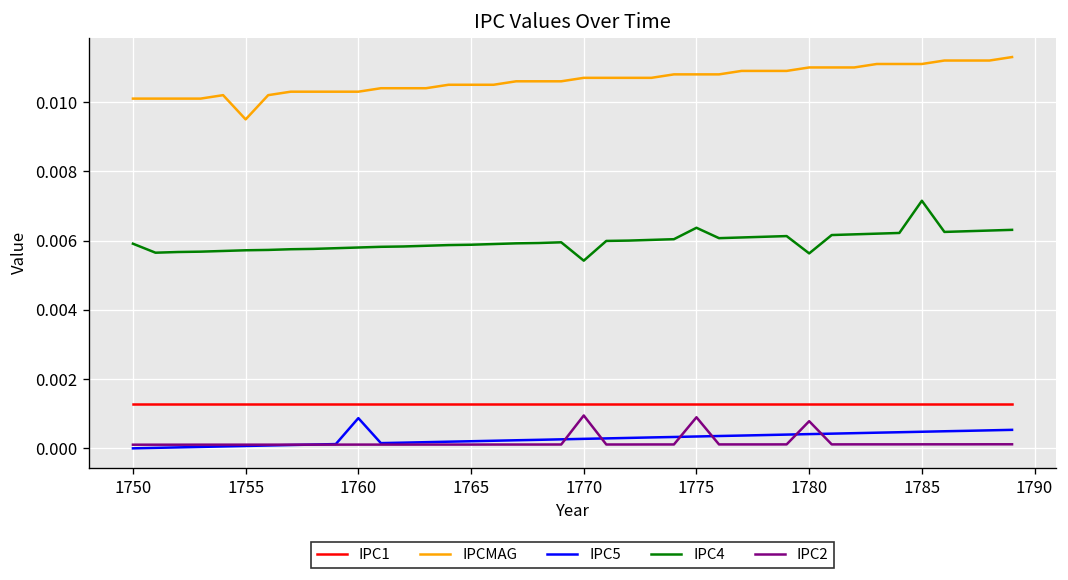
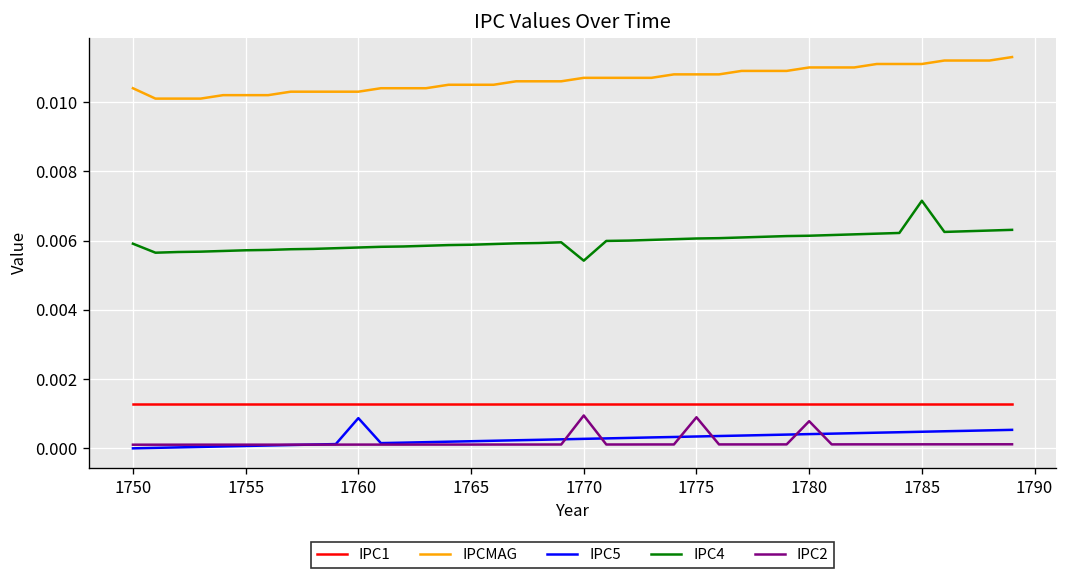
IPCMAG, 1750: 0.0101 -> 0.0104
IPCMAG, 1755: 0.0095 -> 0.0102
IPC4, 1775: 0.0064 -> 0.0061
IPC4, 1780: 0.0056 -> 0.0061
